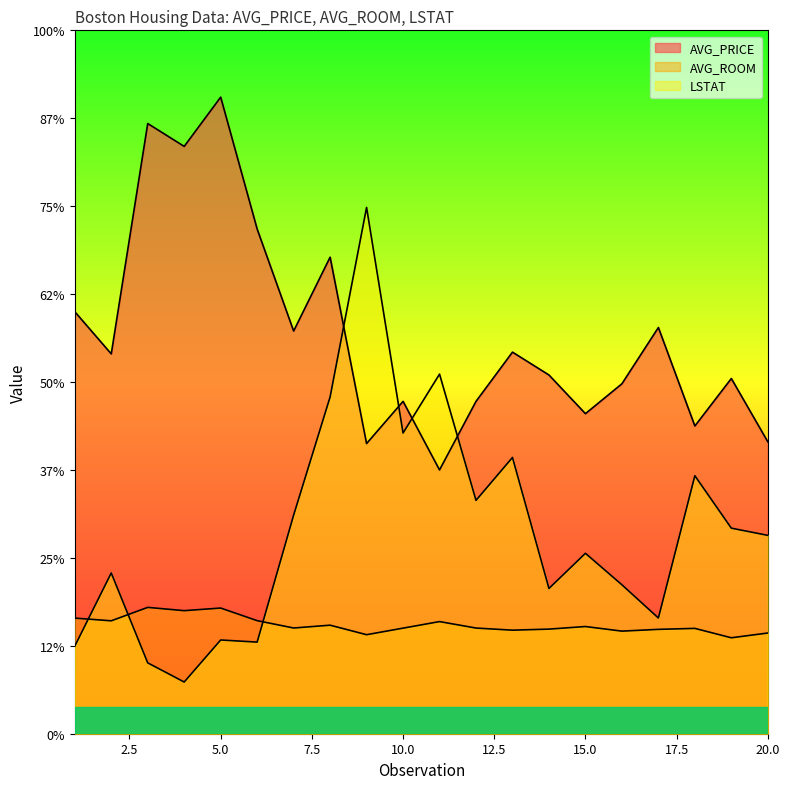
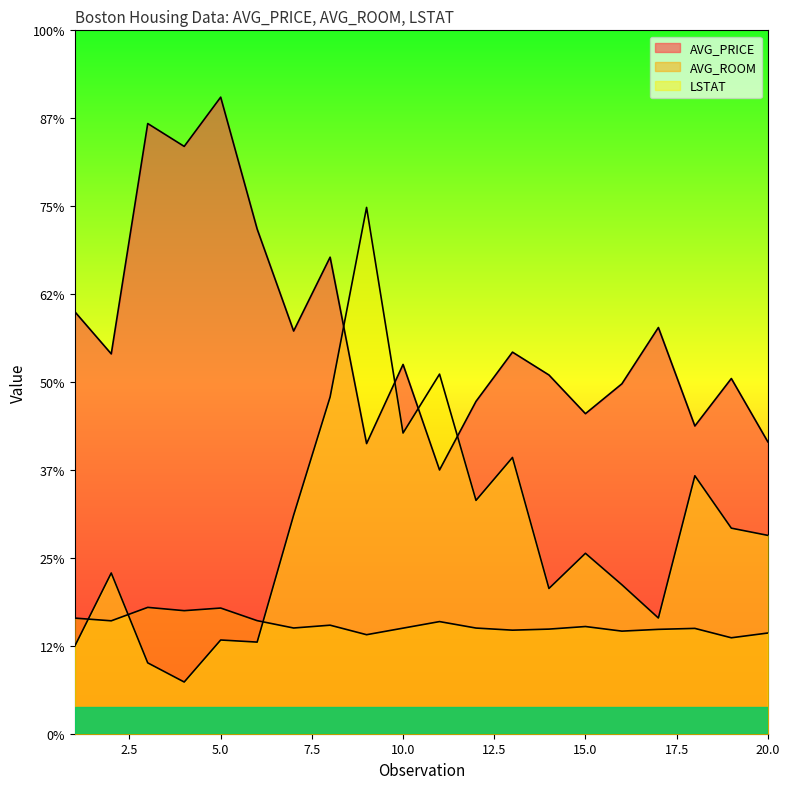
AVG_PRICE, 10.0: 47% -> 53%
